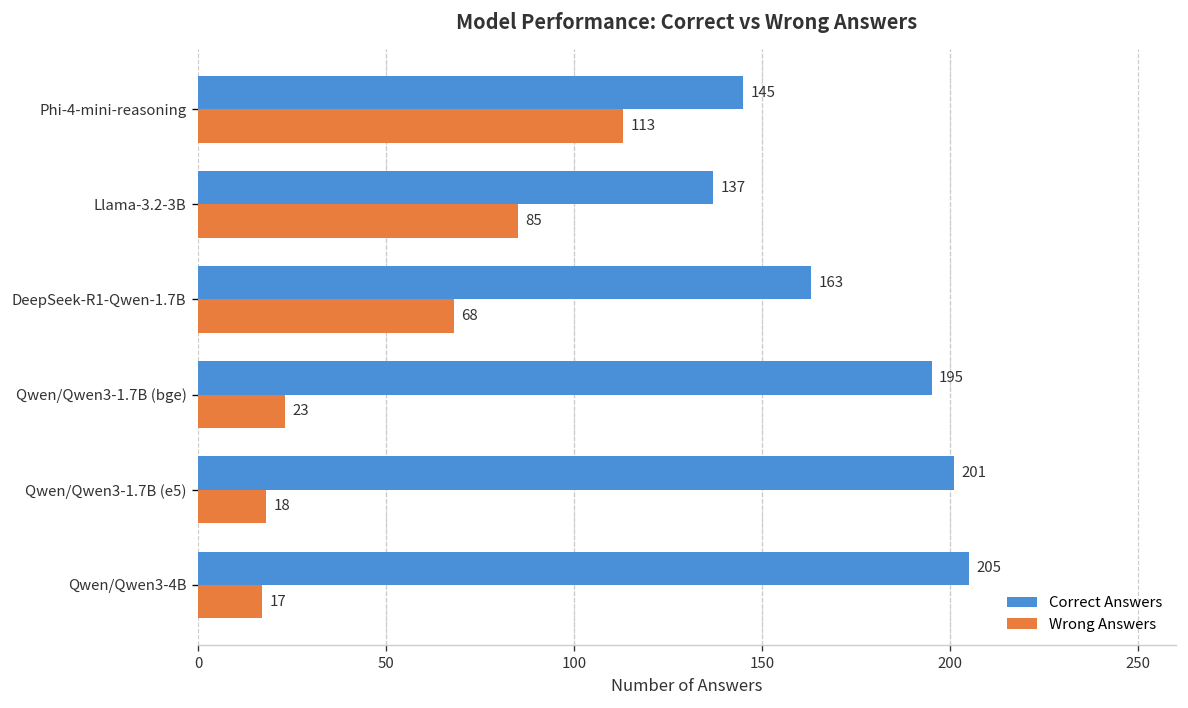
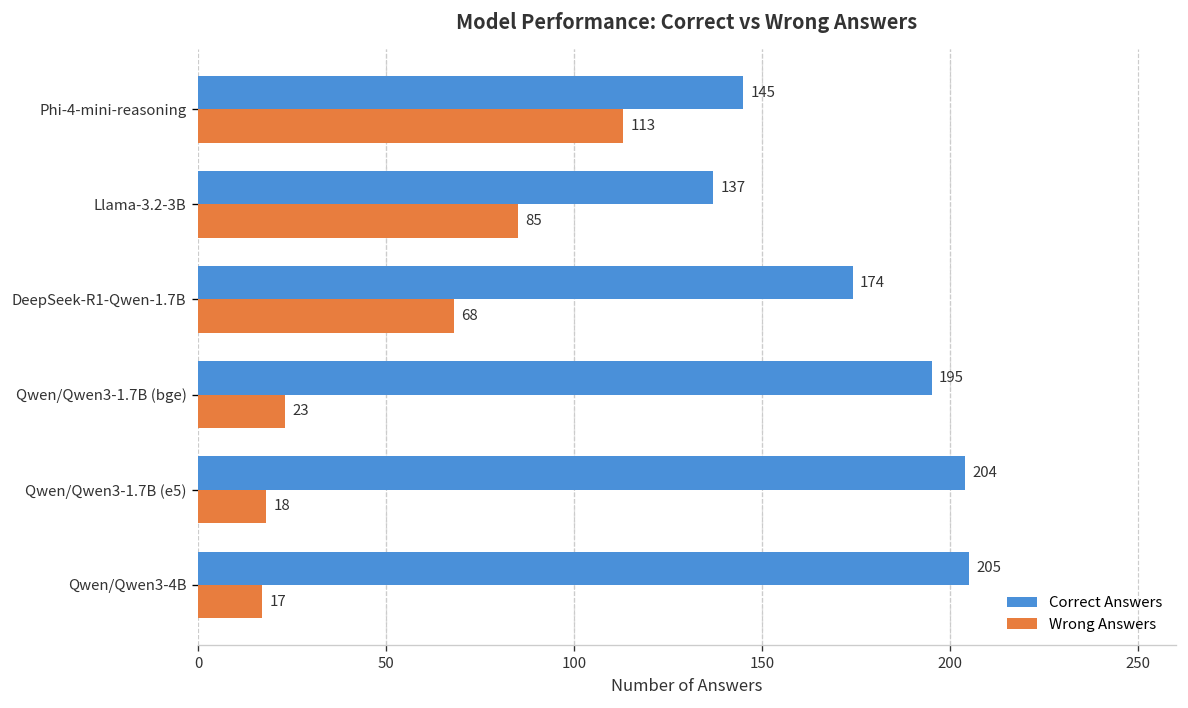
Correct Answers, DeepSeek-R1-Qwen-1.7B: 163 -> 174
Correct Answers, Qwen/Qwen3-1.7B (e5): 201 -> 204
